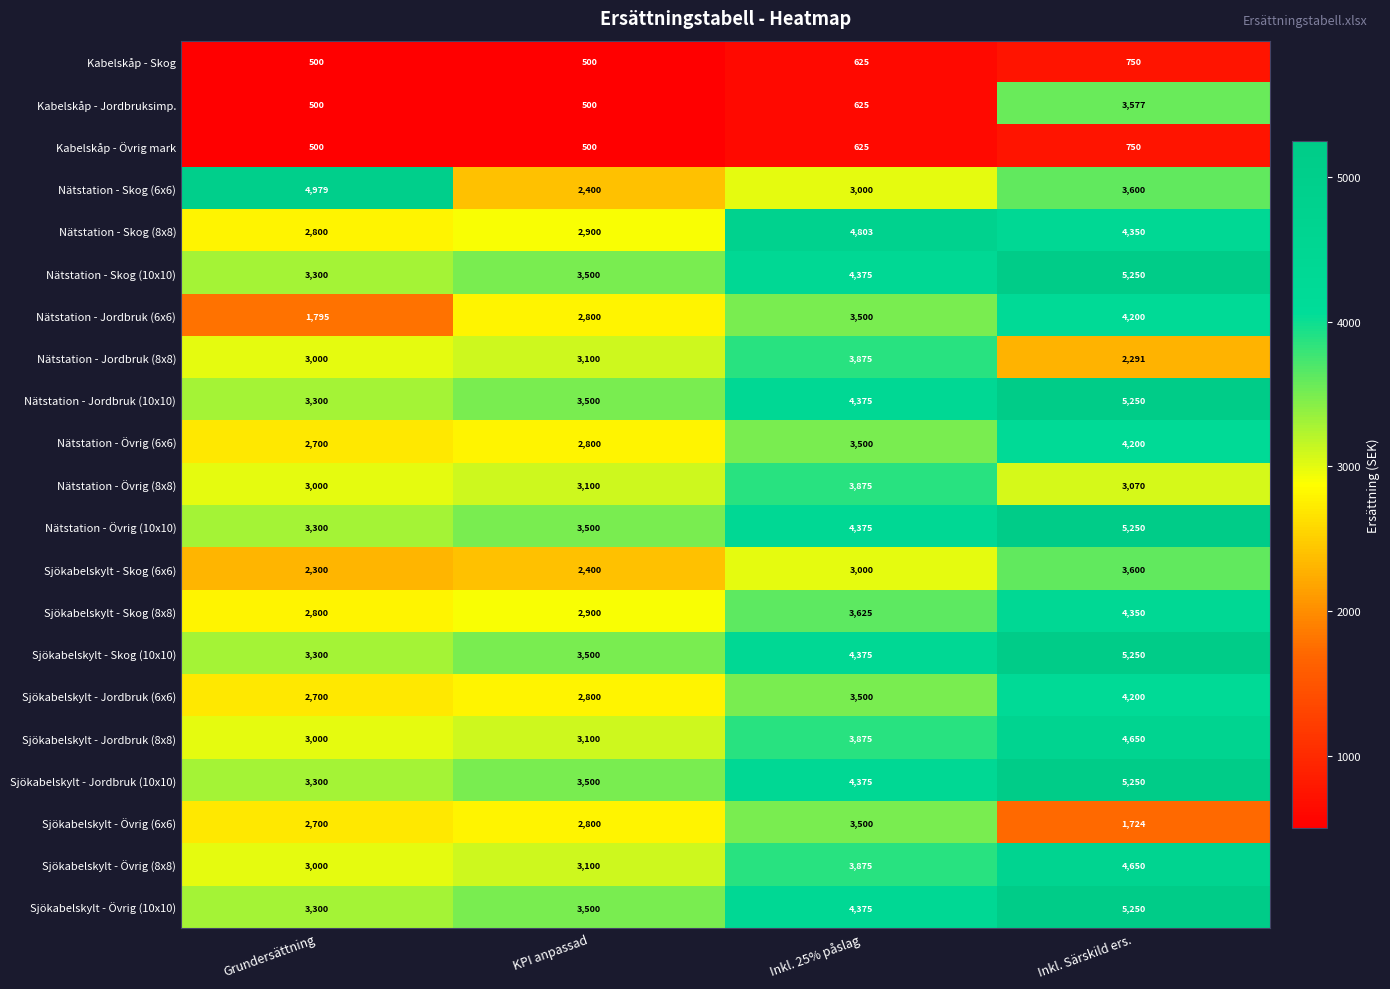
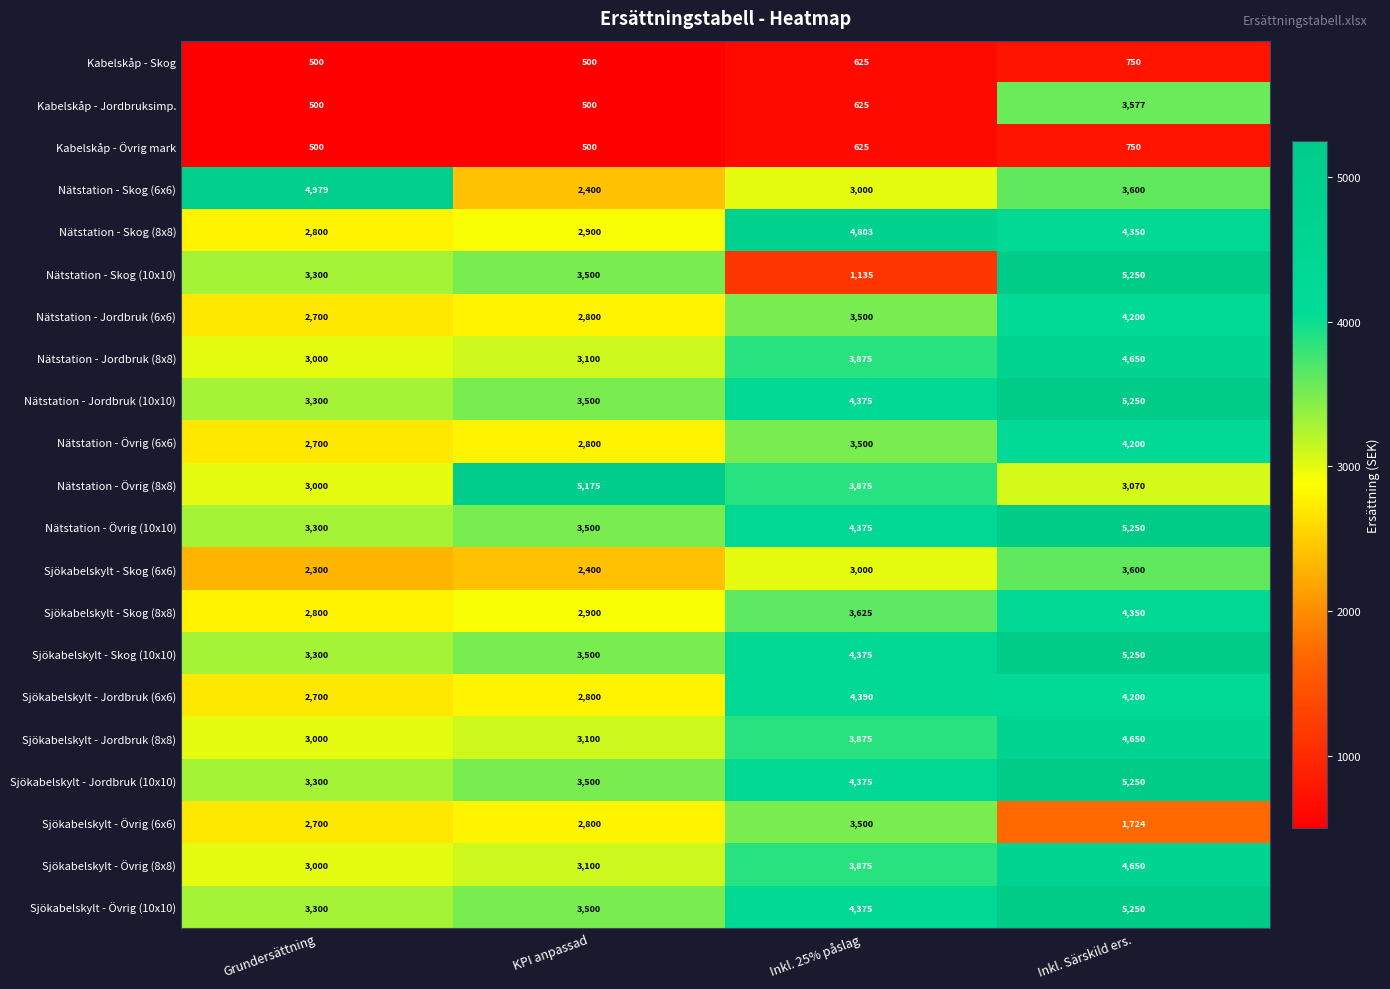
Nätstation - Skog (10x10), Inkl. 25% påslag: 4,375 -> 1,135
Nätstation - Jordbruk (6x6), Grundersättning: 1,795 -> 2,700
Nätstation - Jordbruk (8x8), Inkl. Särskild ers.: 2,291 -> 4,650
Nätstation - Övrig (8x8), KPI anpassad: 3,100 -> 5,175
Sjökabelskylt - Jordbruk (6x6), Inkl. 25% påslag: 3,500 -> 4,390
